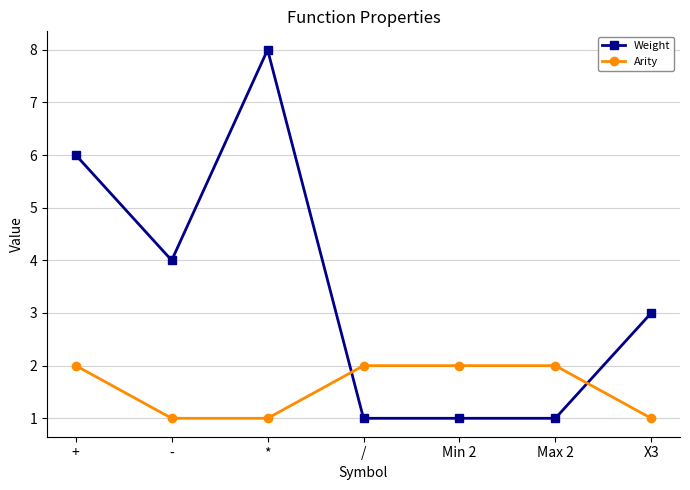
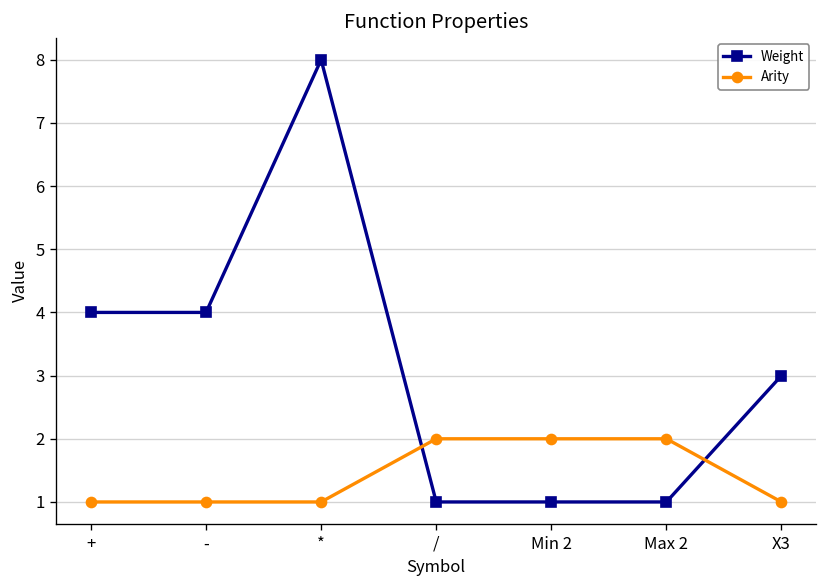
Weight, +: 6 -> 4
Arity, +: 2 -> 1
